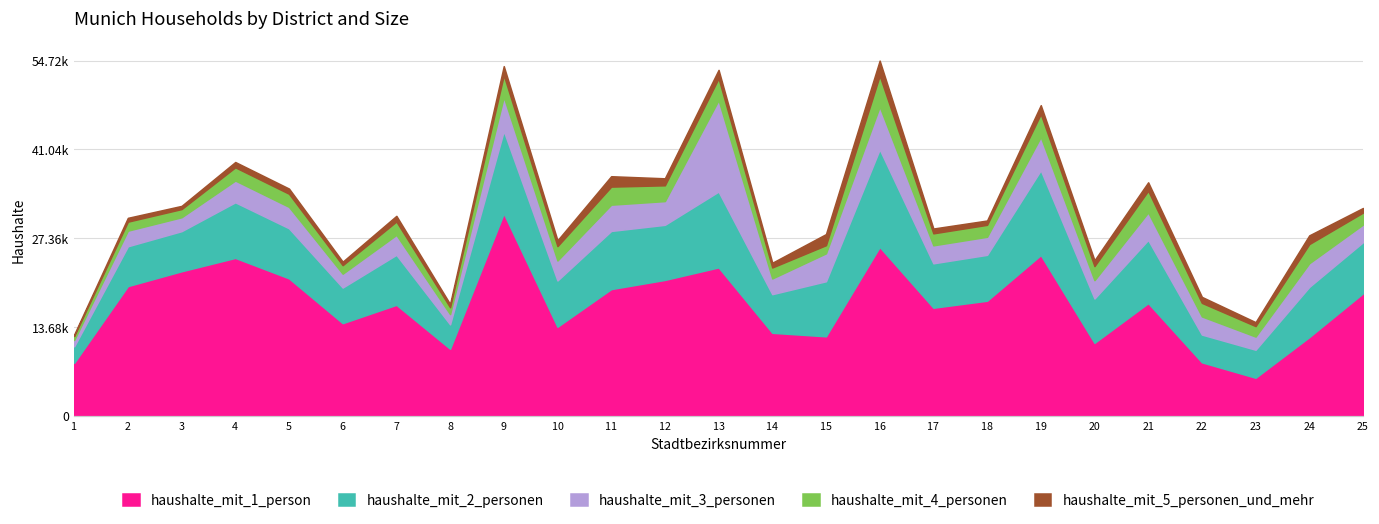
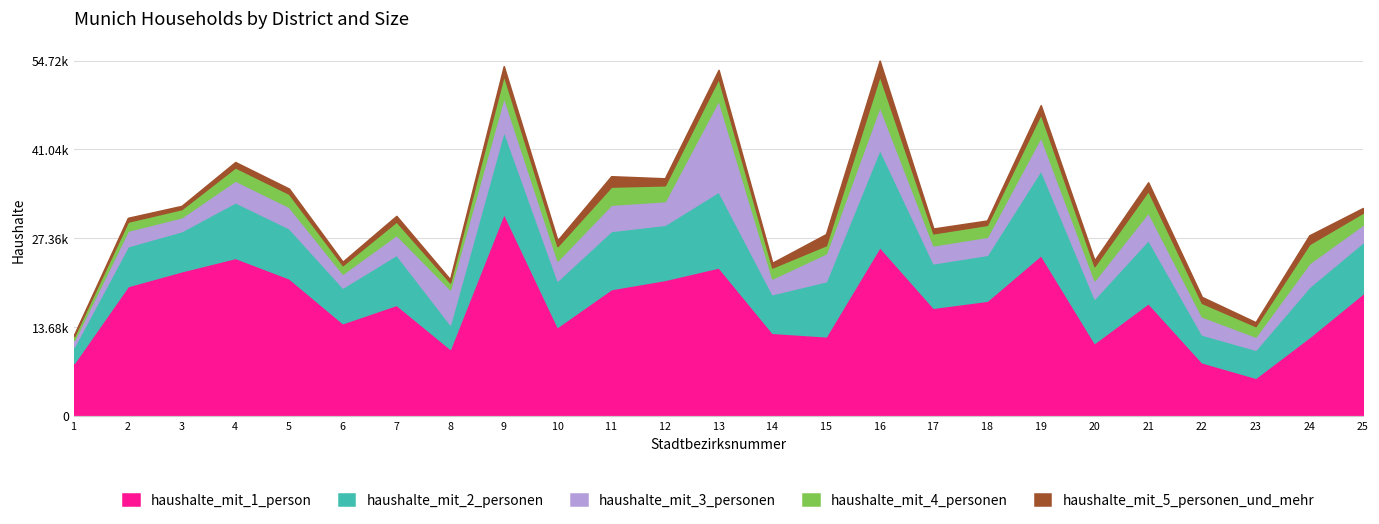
haushalte_mit_3_personen, 8: 2000 -> 5000
